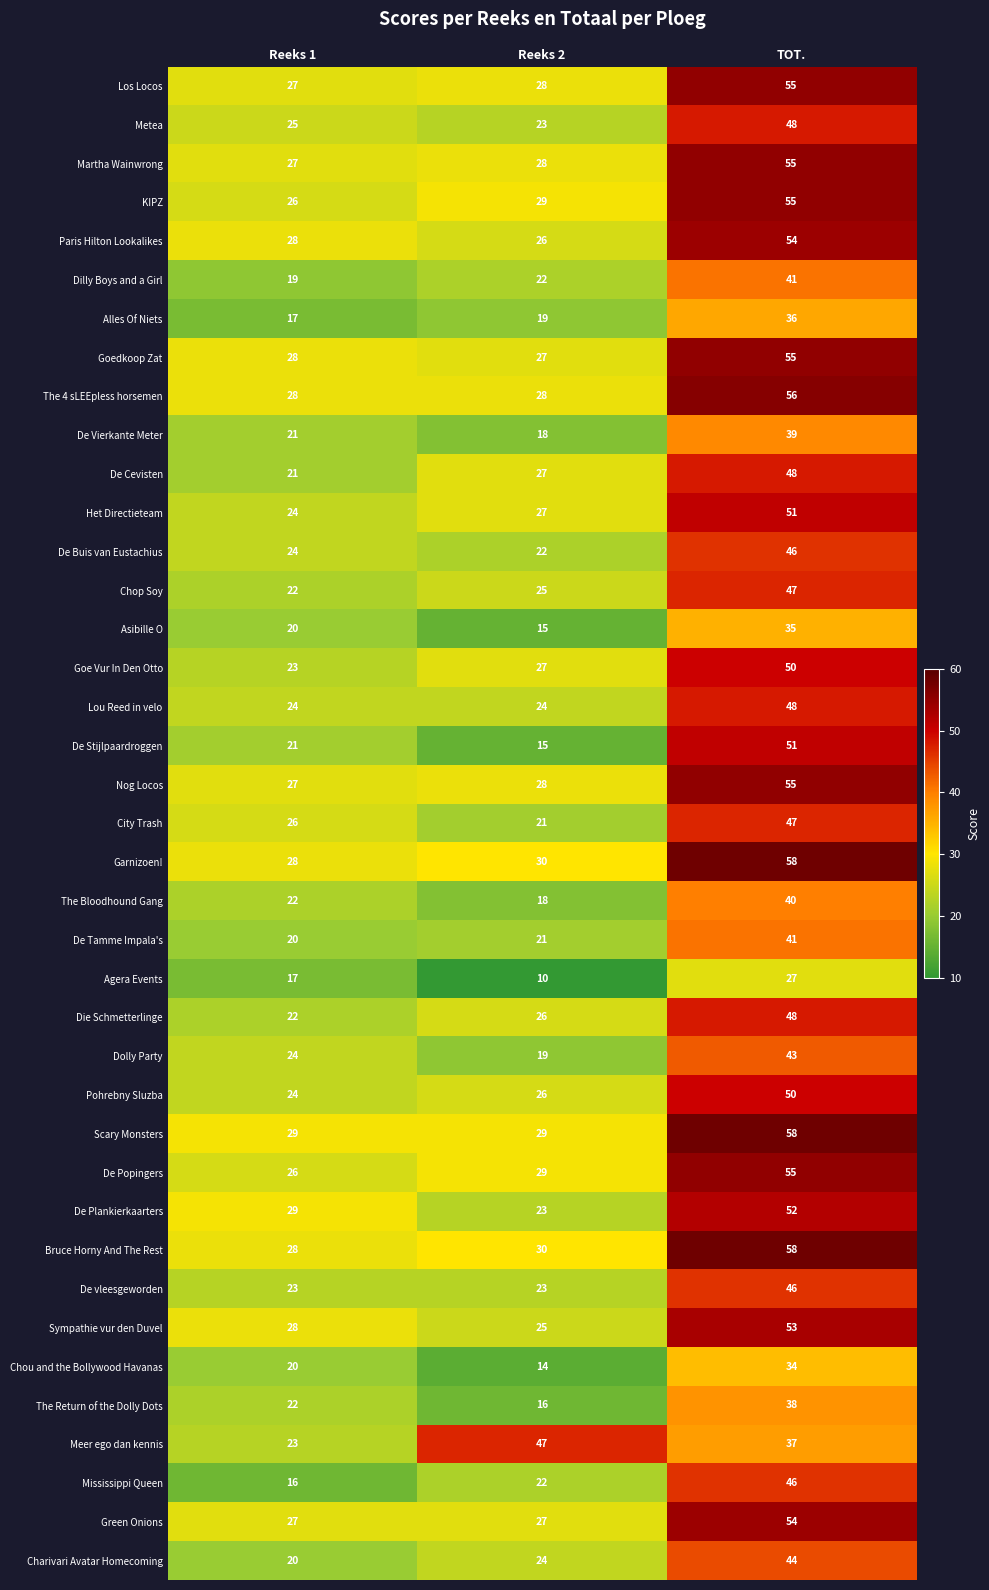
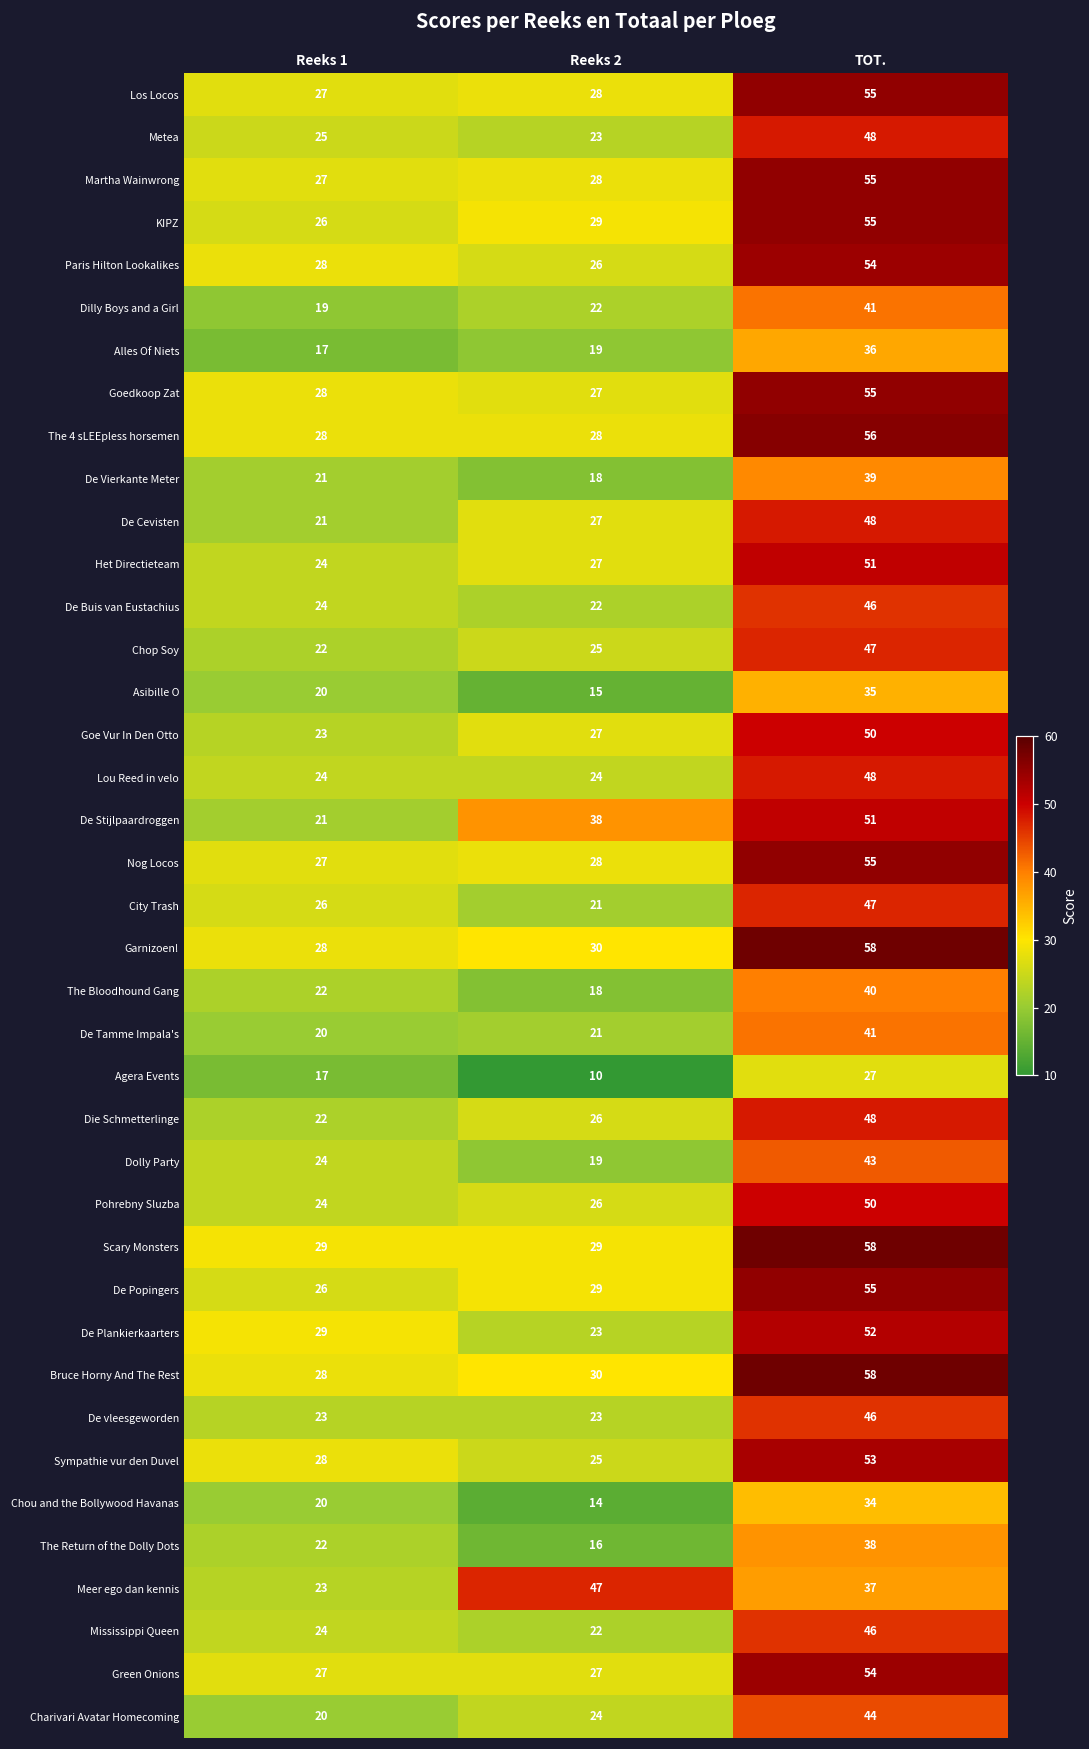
De Stijlpaardroggen, Reeks 2: 15 -> 38
Mississippi Queen, Reeks 1: 16 -> 24
